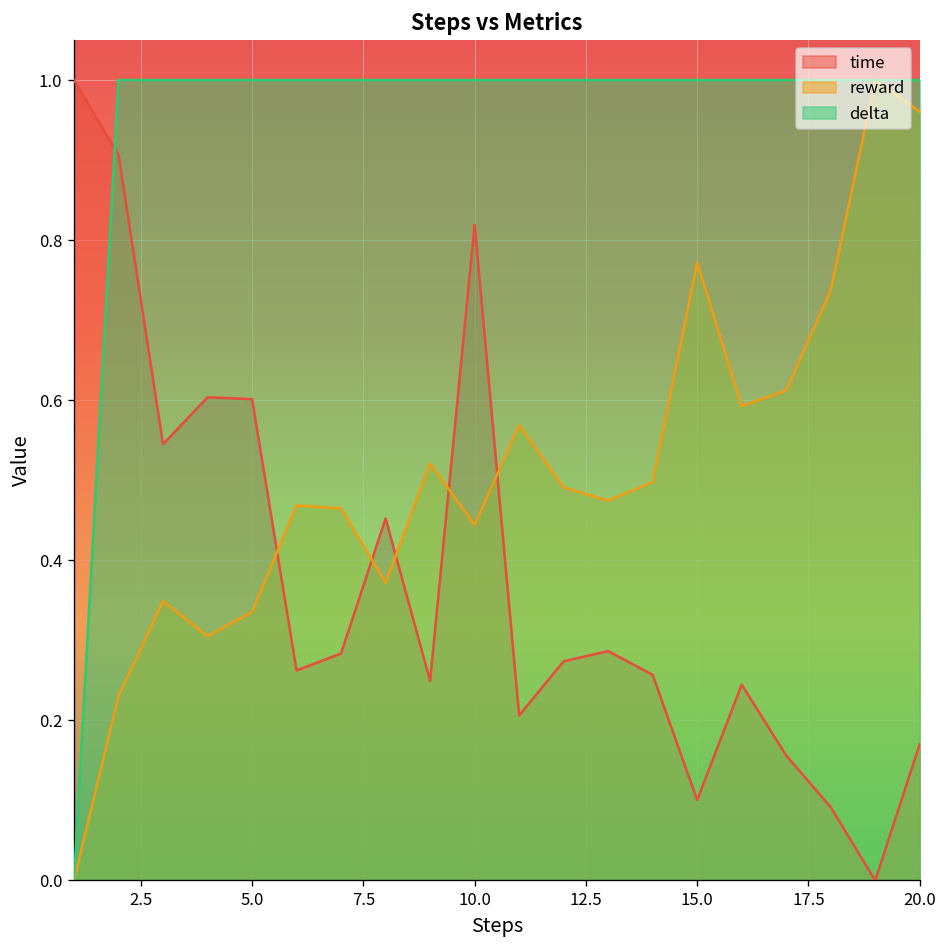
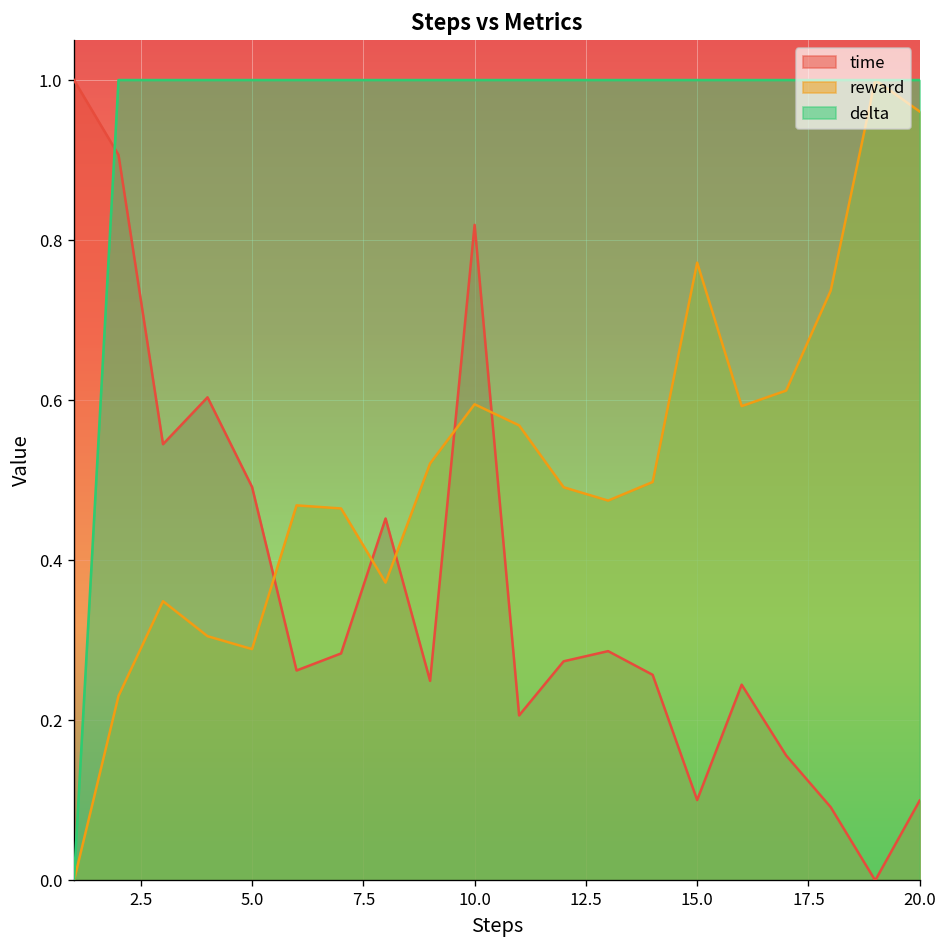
time, 5.0: 0.60 -> 0.49
reward, 5.0: 0.34 -> 0.29
reward, 10.0: 0.44 -> 0.59
time, 20.0: 0.17 -> 0.10
